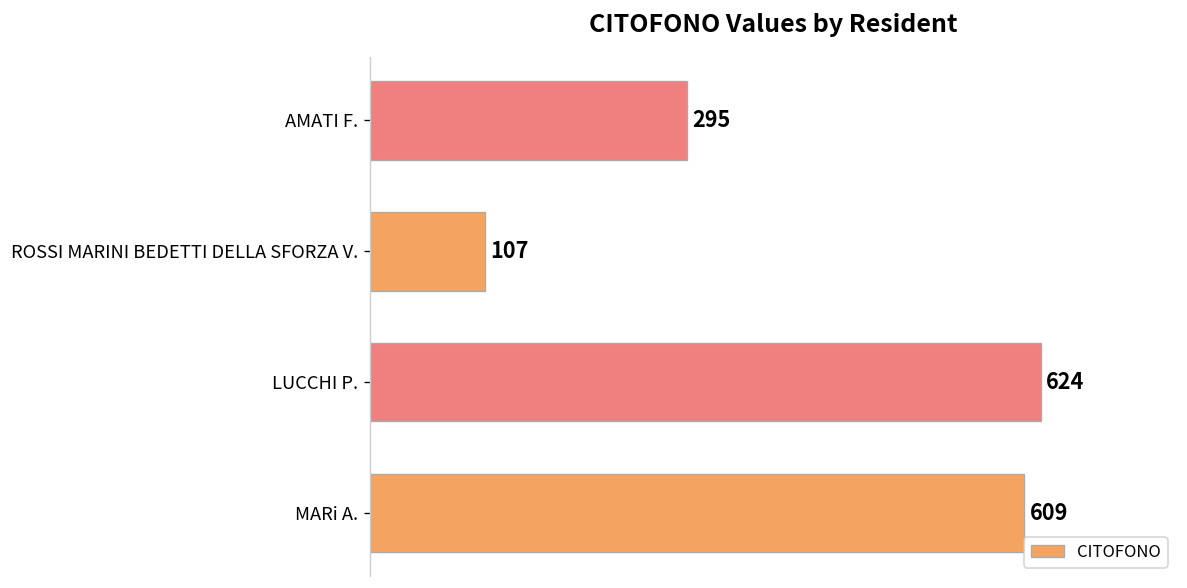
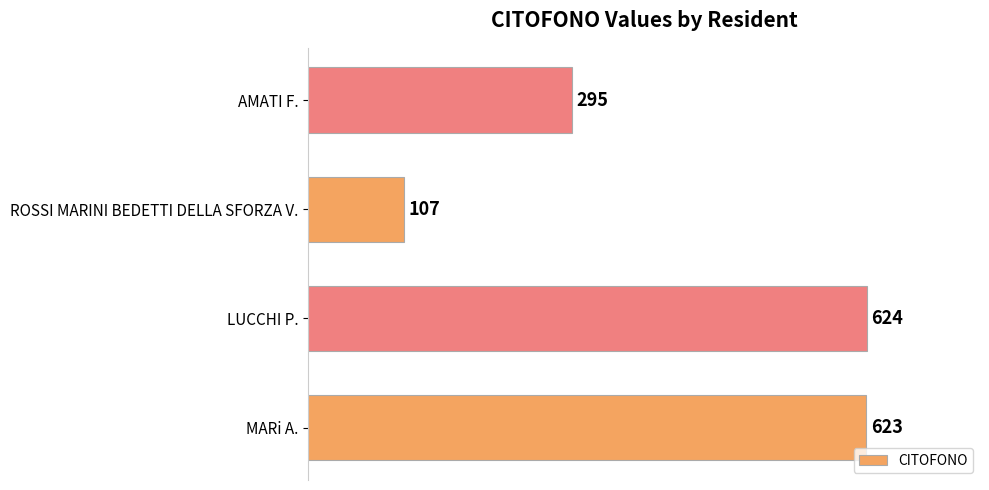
MARi A.: 609 -> 623
